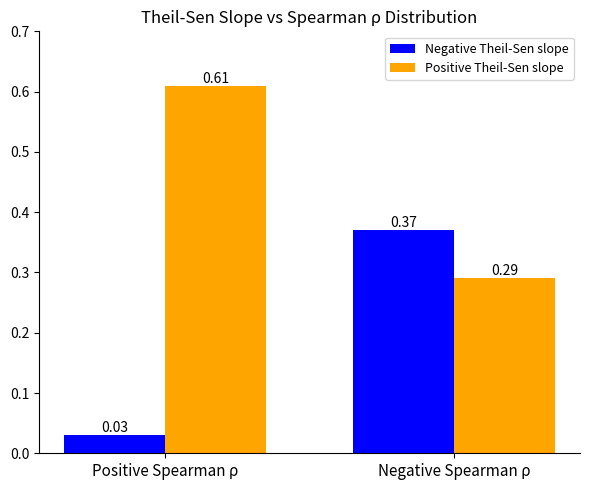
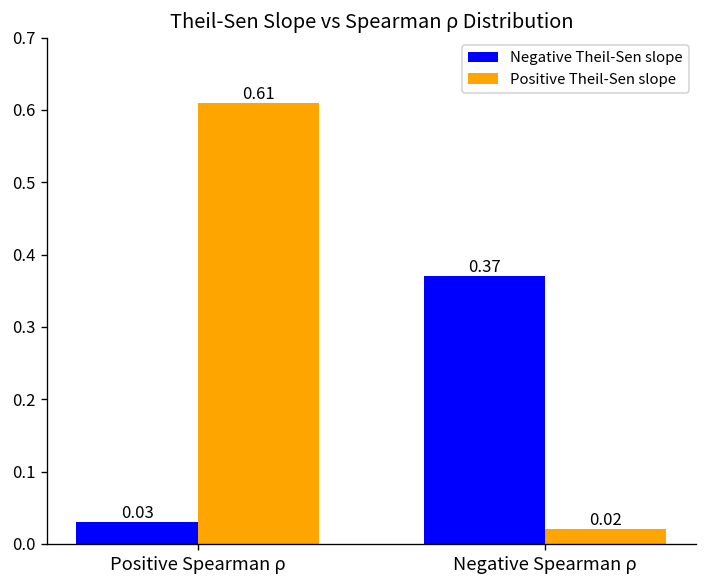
Positive Theil-Sen slope, Negative Spearman ρ: 0.29 -> 0.02
